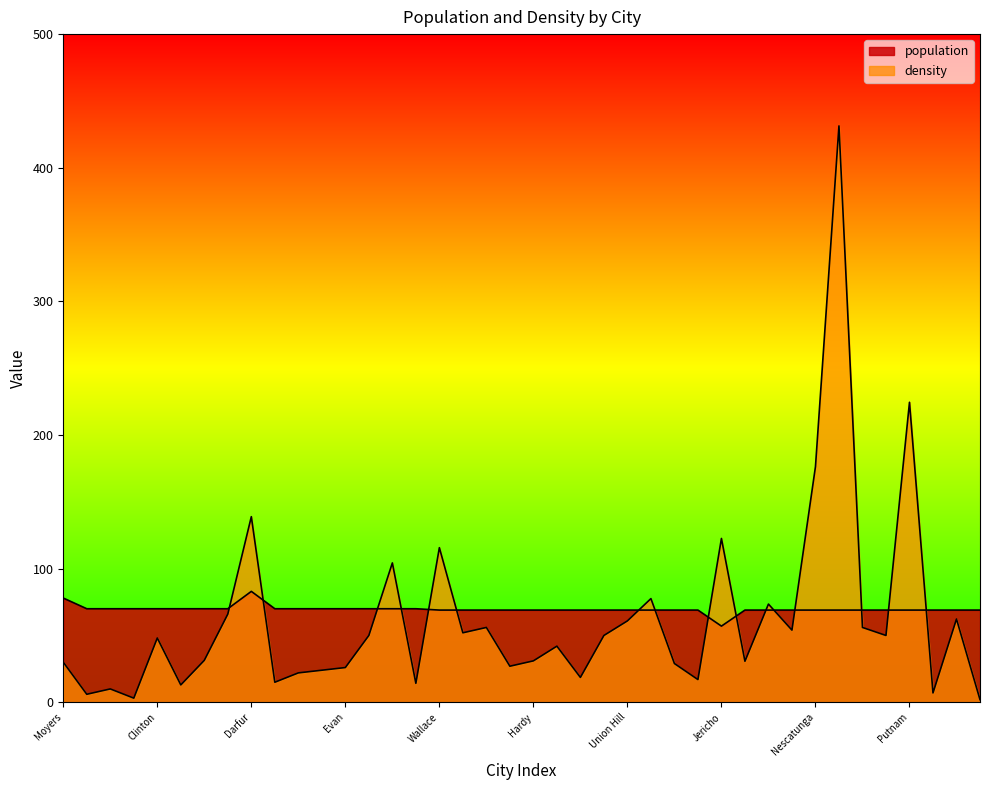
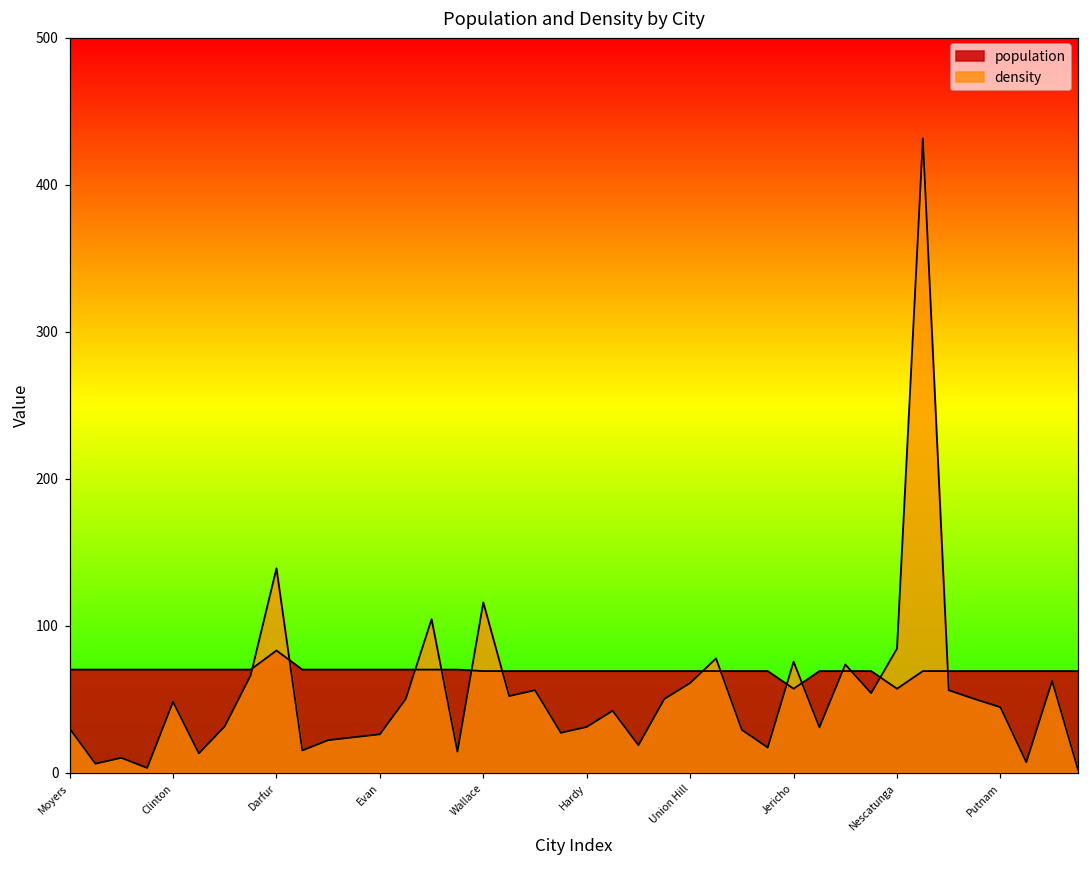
population, Moyers: 78 -> 70
density, Jericho: 123 -> 75
population, Nescatunga: 69 -> 57
density, Nescatunga: 176 -> 84
density, Putnam: 225 -> 44
